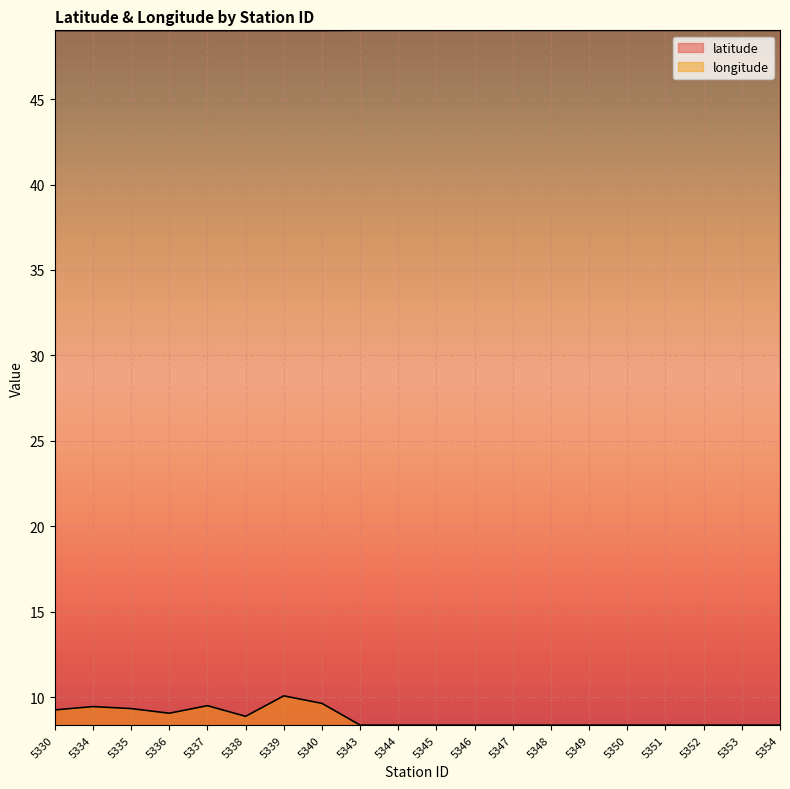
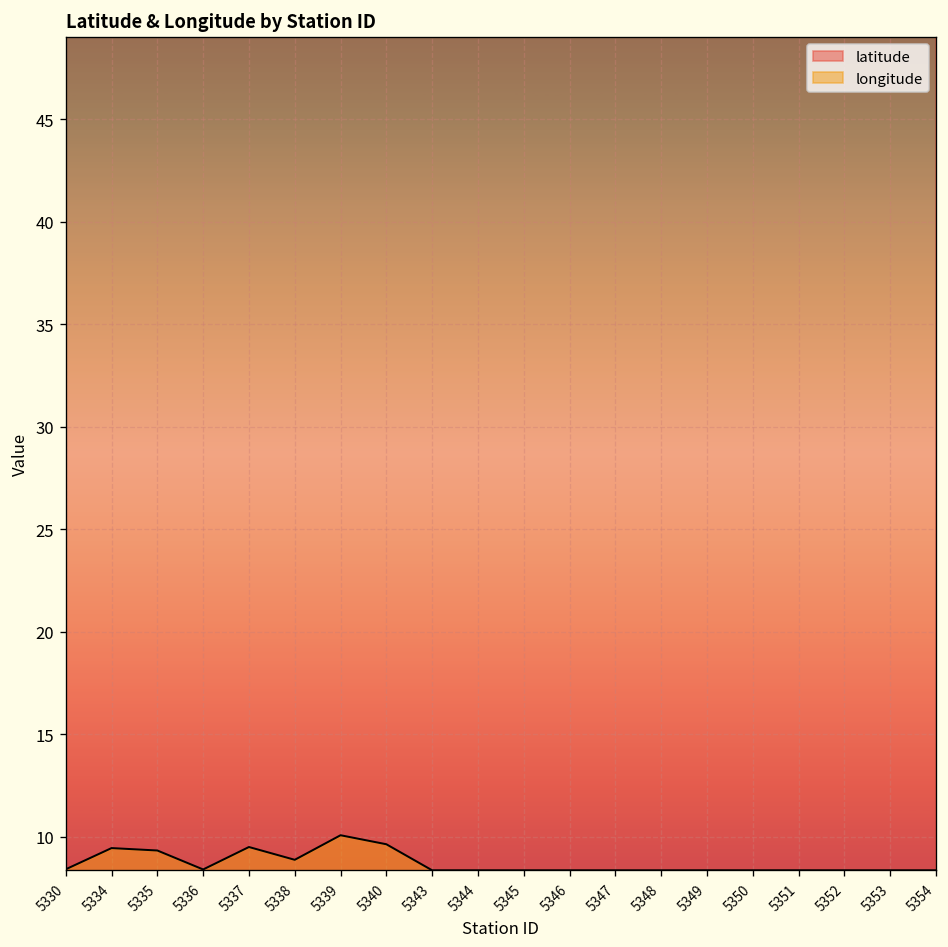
longitude, 5330: 9.3 -> 8.4
longitude, 5336: 9.1 -> 8.4
